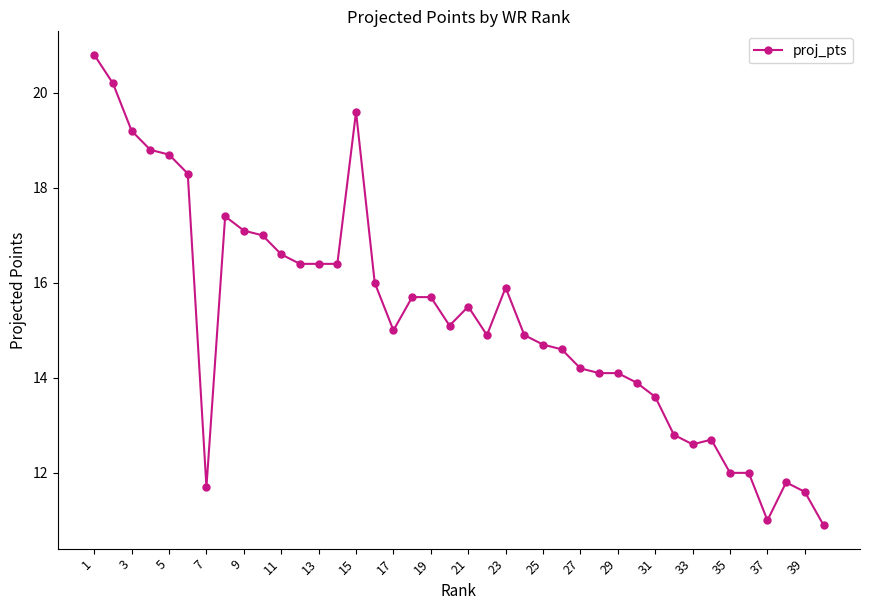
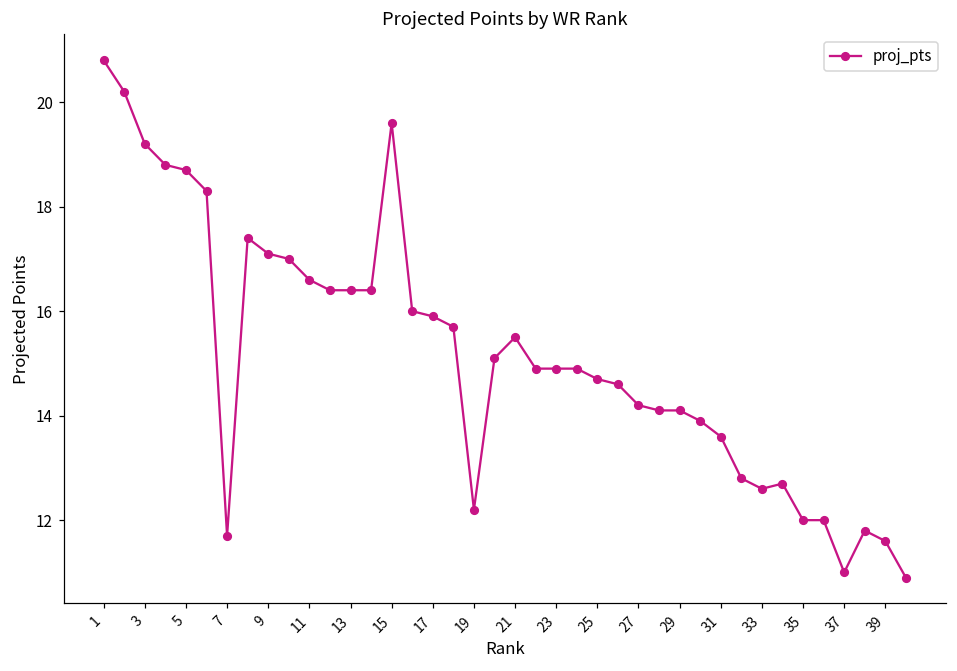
17: 15.0 -> 15.9
19: 15.7 -> 12.2
23: 15.9 -> 14.9
